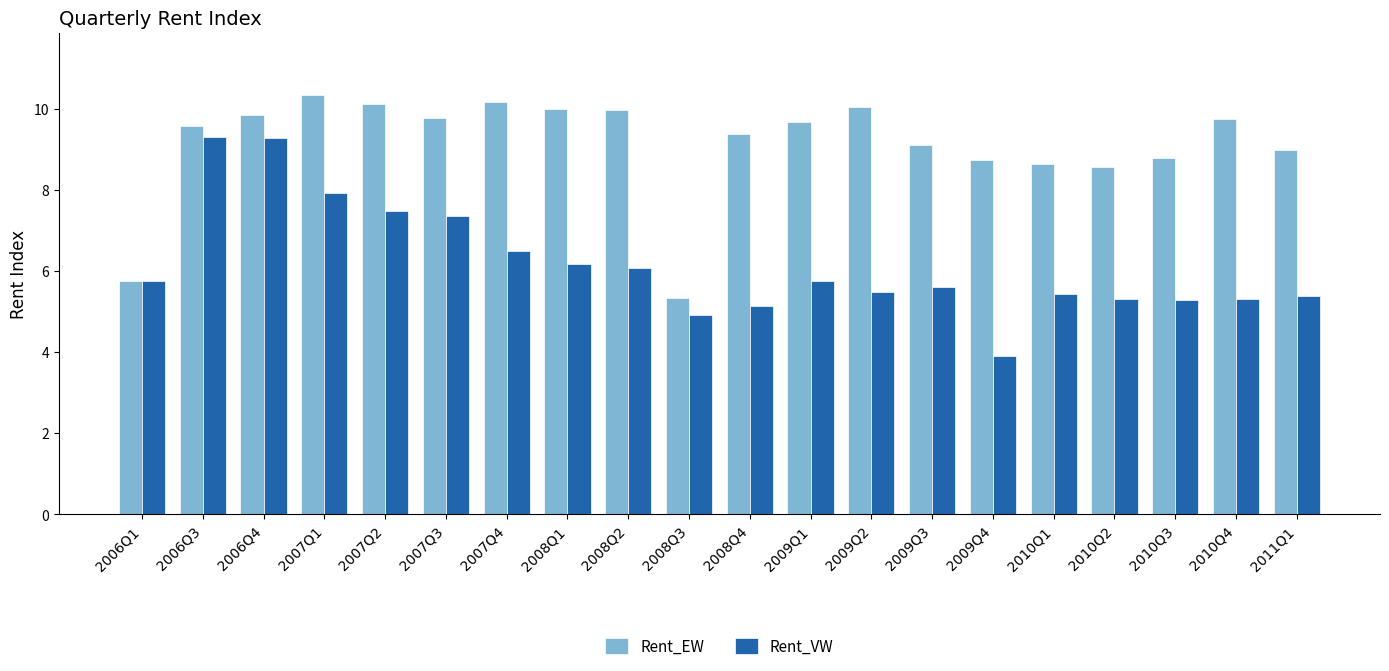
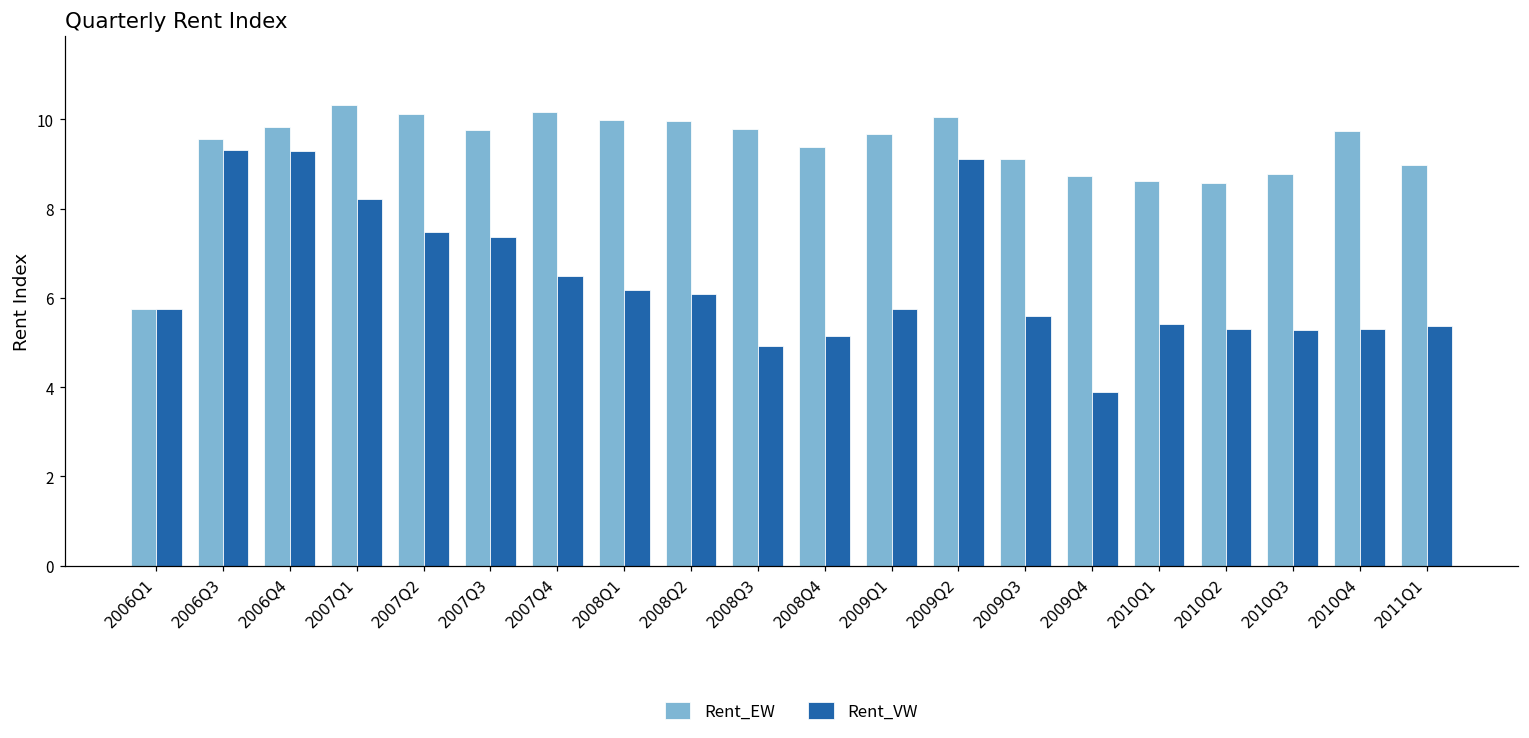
Rent_VW, 2007Q1: 7.9 -> 8.2
Rent_EW, 2008Q3: 5.3 -> 9.8
Rent_VW, 2009Q2: 5.5 -> 9.1
